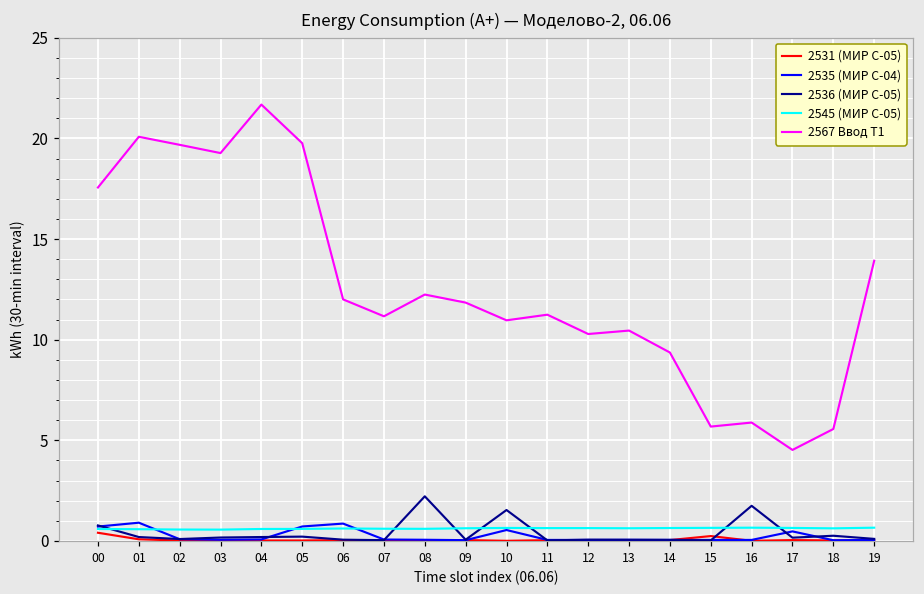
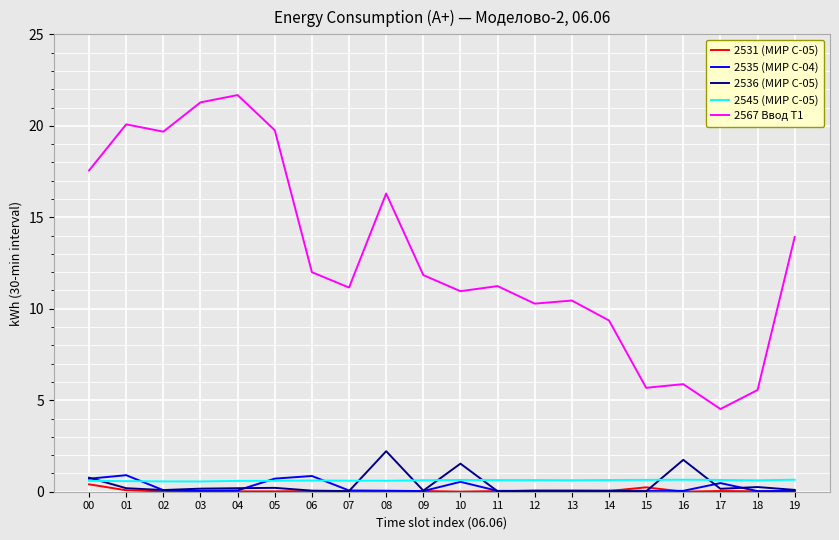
2567 Ввод Т1, 03: 19.3 -> 21.3
2567 Ввод Т1, 08: 12.2 -> 16.3
